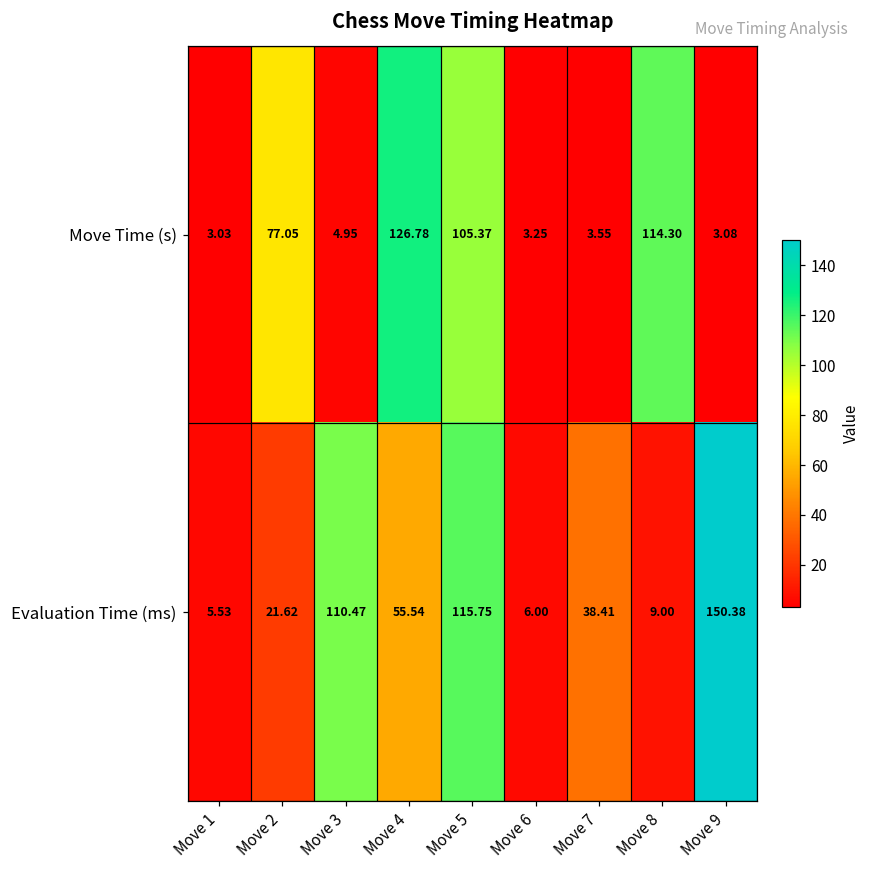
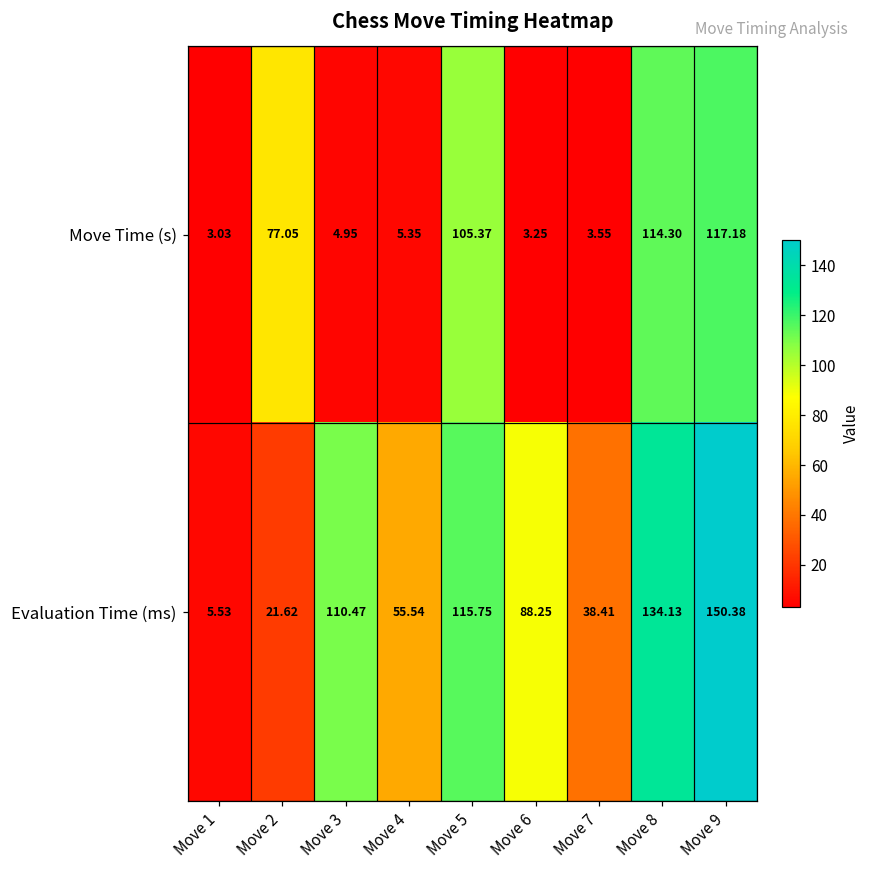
Move Time (s), Move 4: 126.78 -> 5.35
Move Time (s), Move 9: 3.08 -> 117.18
Evaluation Time (ms), Move 6: 6.00 -> 88.25
Evaluation Time (ms), Move 8: 9.00 -> 134.13
